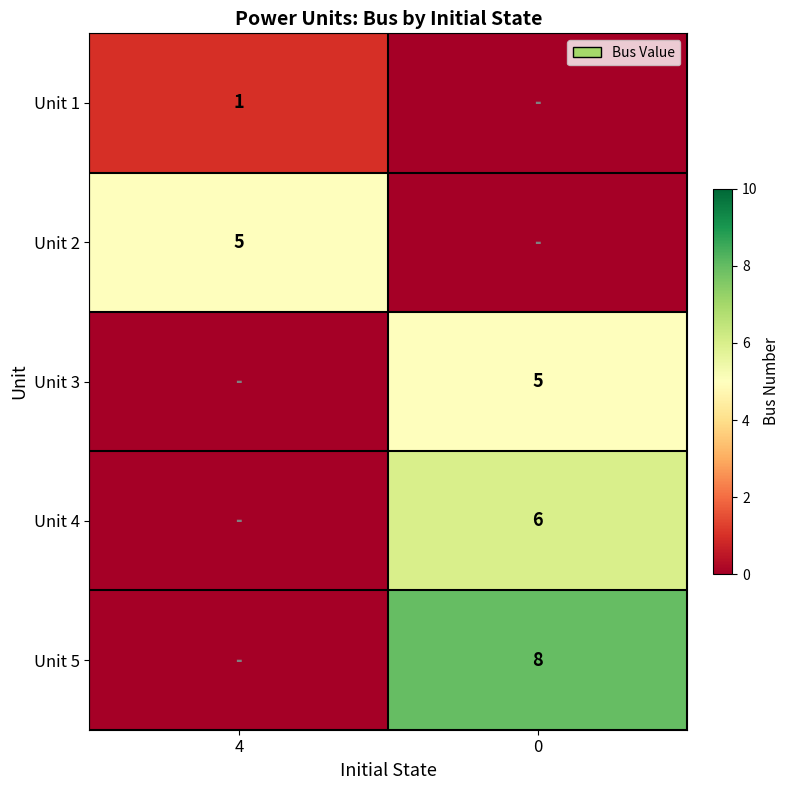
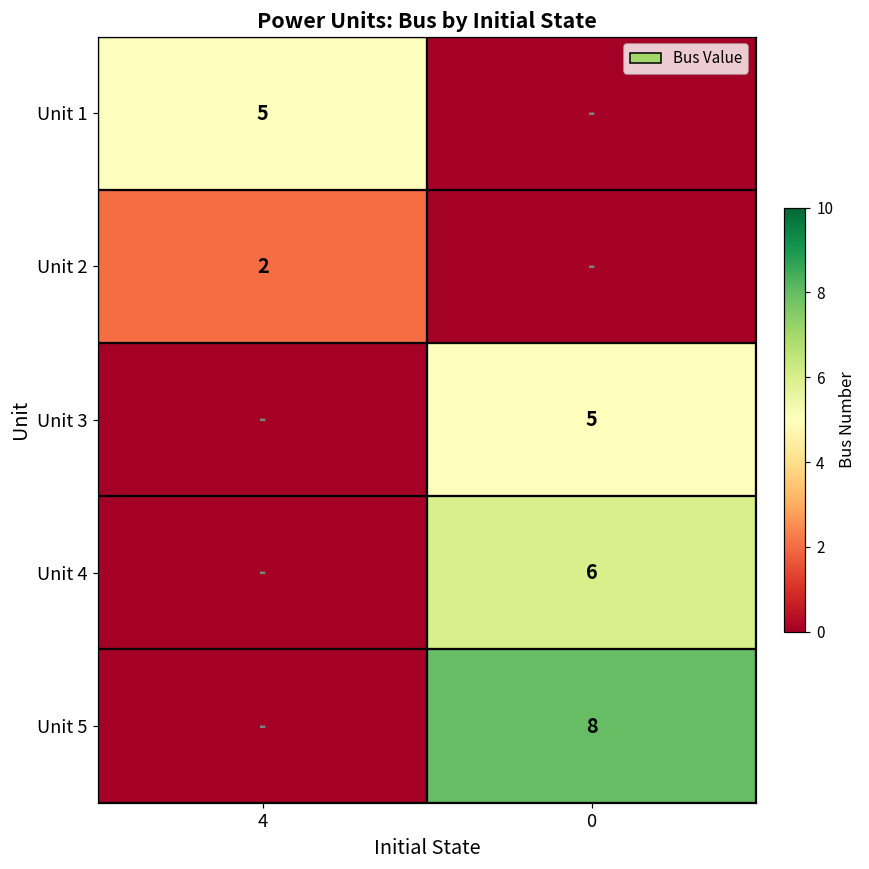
Unit 1, 4: 1 -> 5
Unit 2, 4: 5 -> 2
